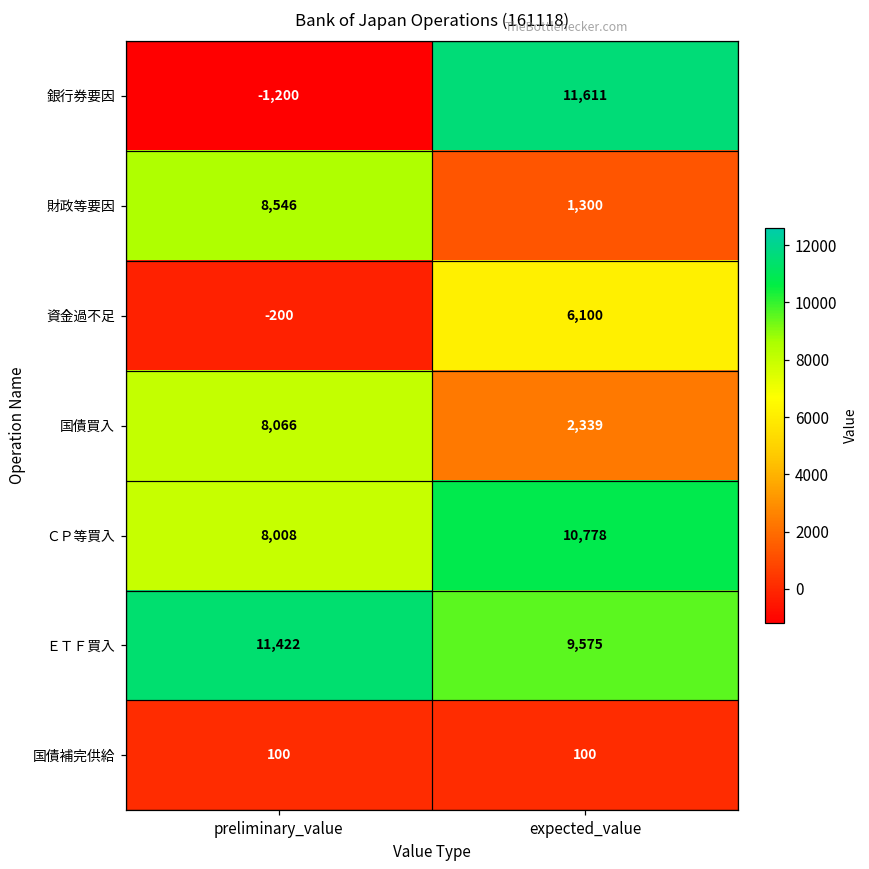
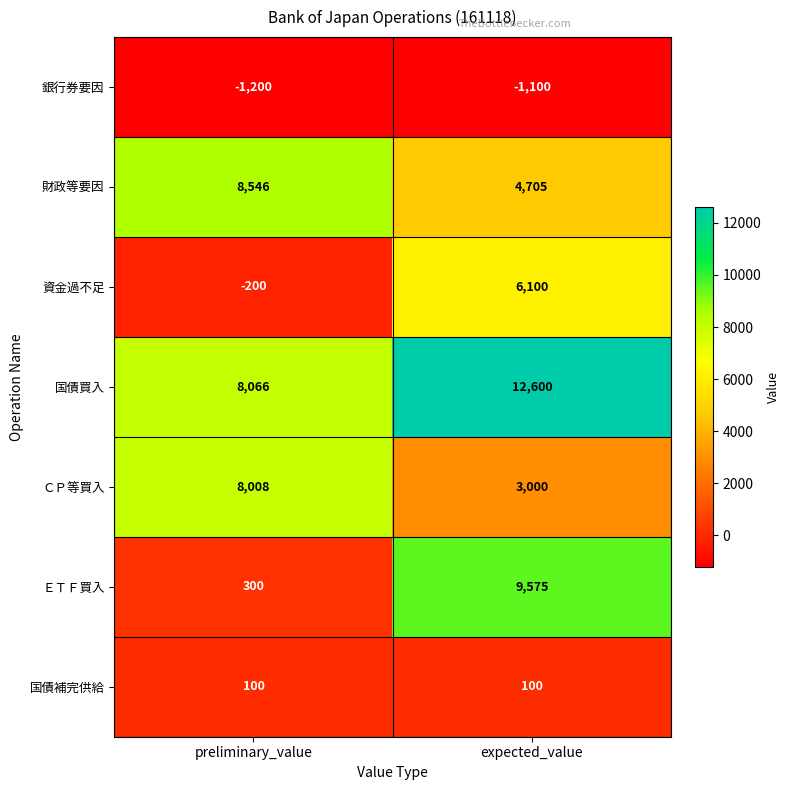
銀行券要因, expected_value: 11,611 -> -1,100
財政等要因, expected_value: 1,300 -> 4,705
国債買入, expected_value: 2,339 -> 12,600
ＣＰ等買入, expected_value: 10,778 -> 3,000
ＥＴＦ買入, preliminary_value: 11,422 -> 300
